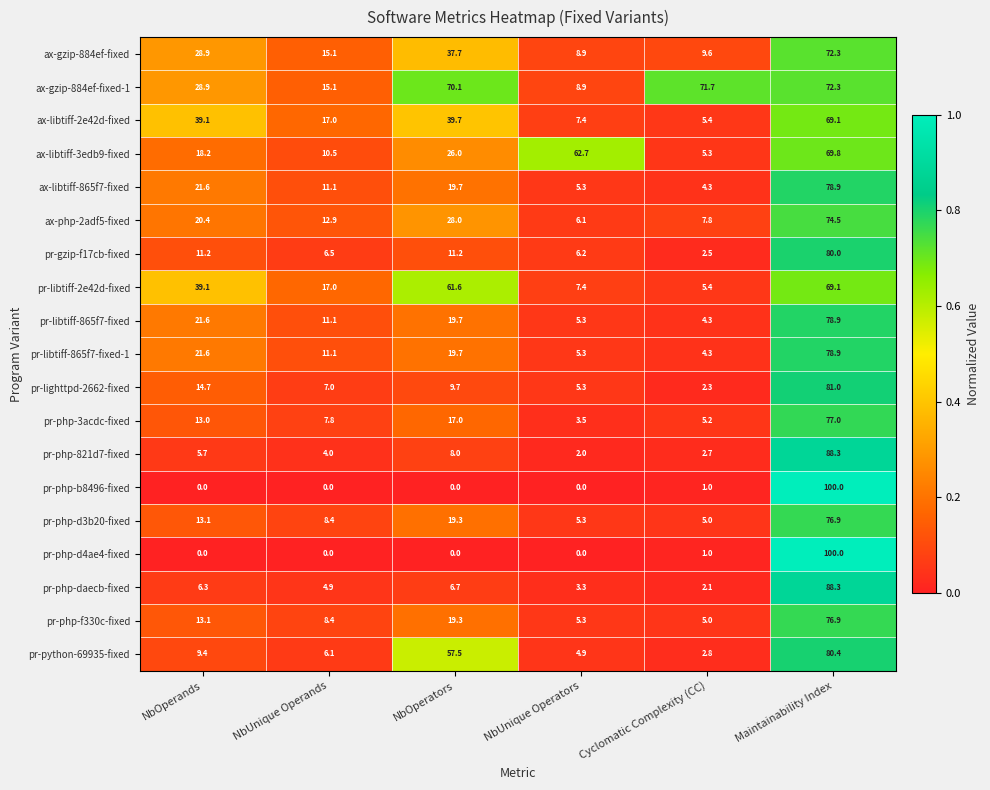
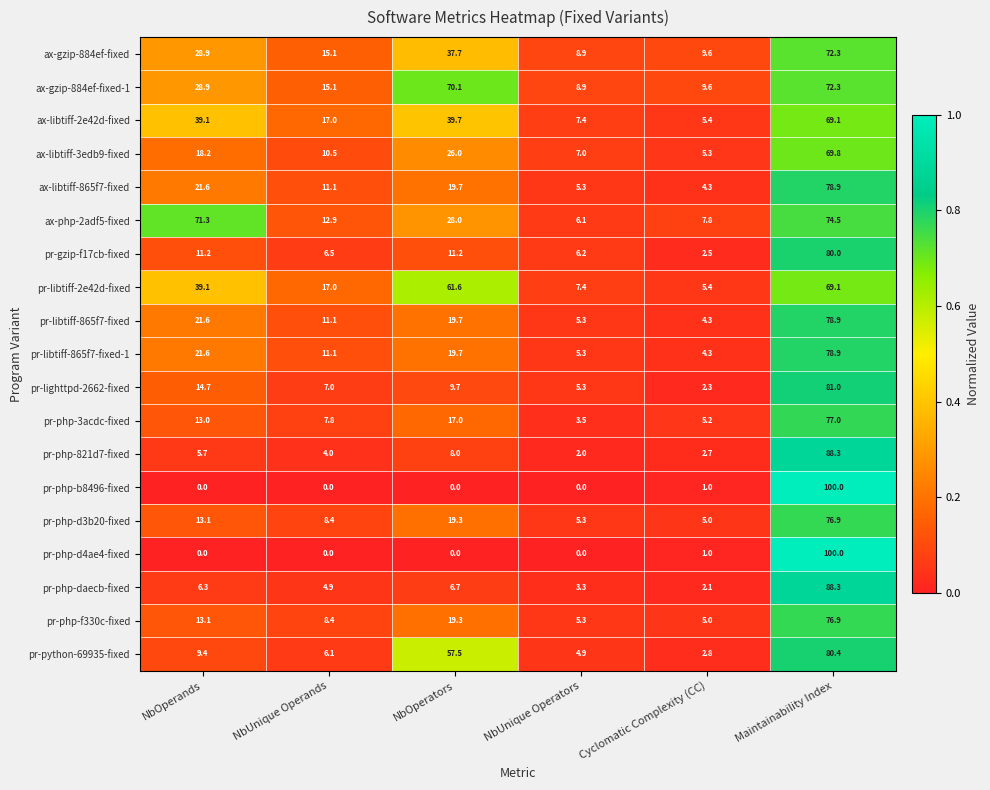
ax-gzip-884ef-fixed-1, Cyclomatic Complexity (CC): 71.7 -> 9.6
ax-libtiff-3edb9-fixed, NbUnique Operators: 62.7 -> 7.0
ax-php-2adf5-fixed, NbOperands: 20.4 -> 71.3
